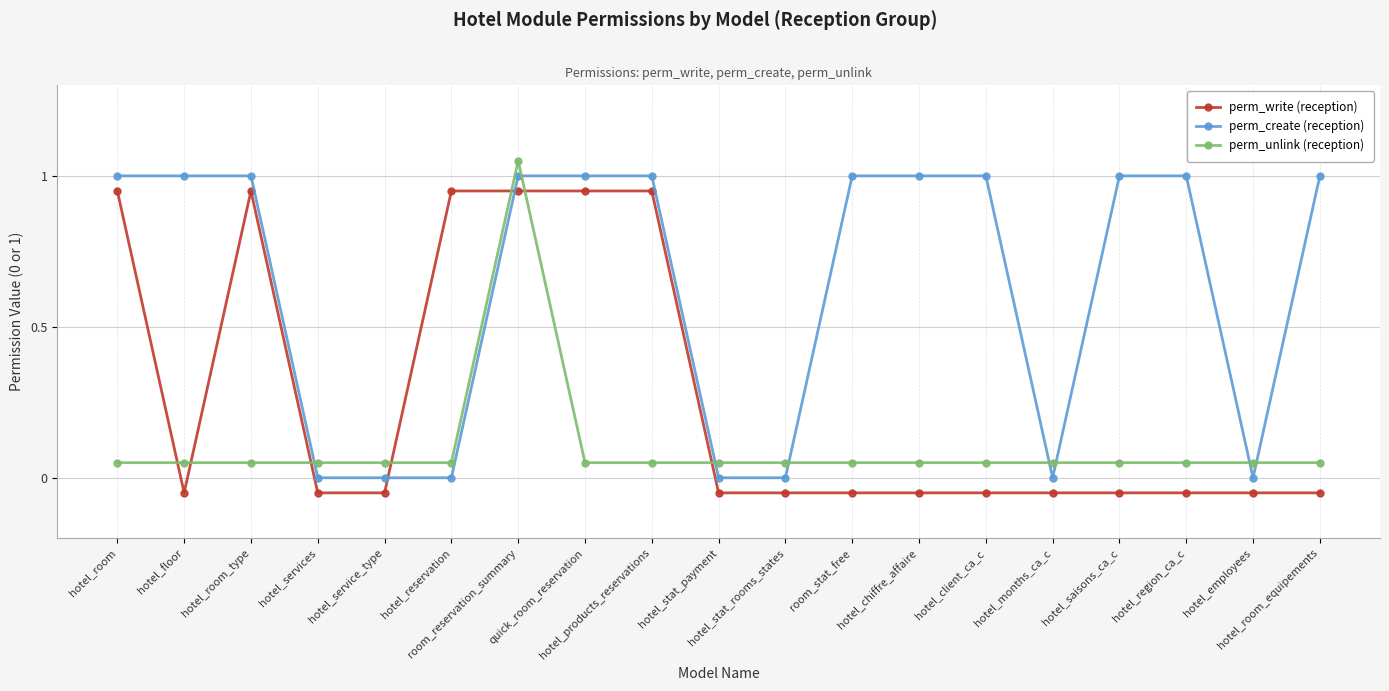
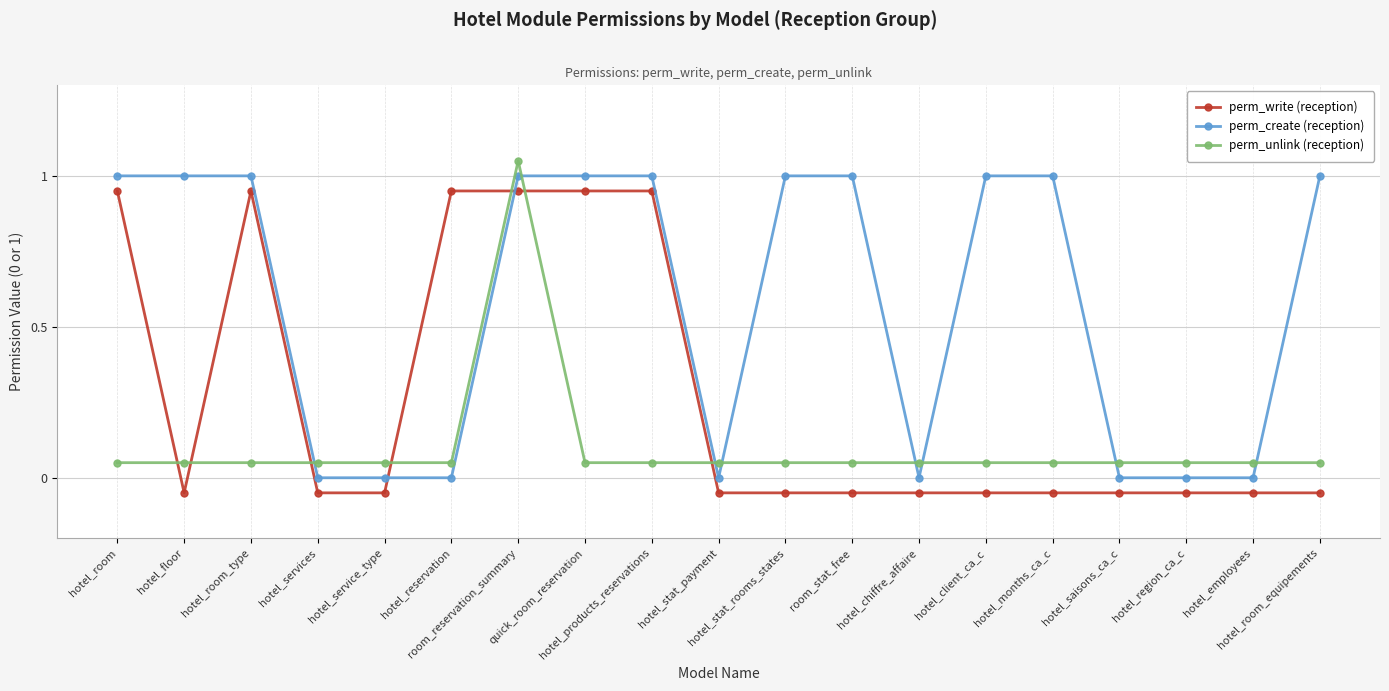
perm_create (reception), hotel_stat_rooms_states: 0 -> 1
perm_create (reception), hotel_chiffre_affaire: 1 -> 0
perm_create (reception), hotel_months_ca_c: 0 -> 1
perm_create (reception), hotel_saisons_ca_c: 1 -> 0
perm_create (reception), hotel_region_ca_c: 1 -> 0
